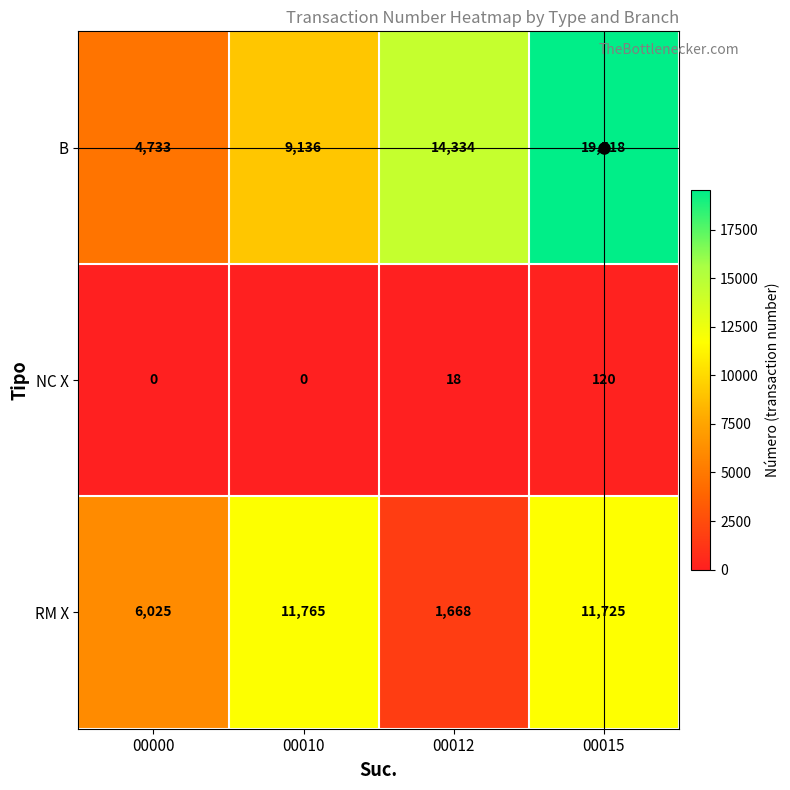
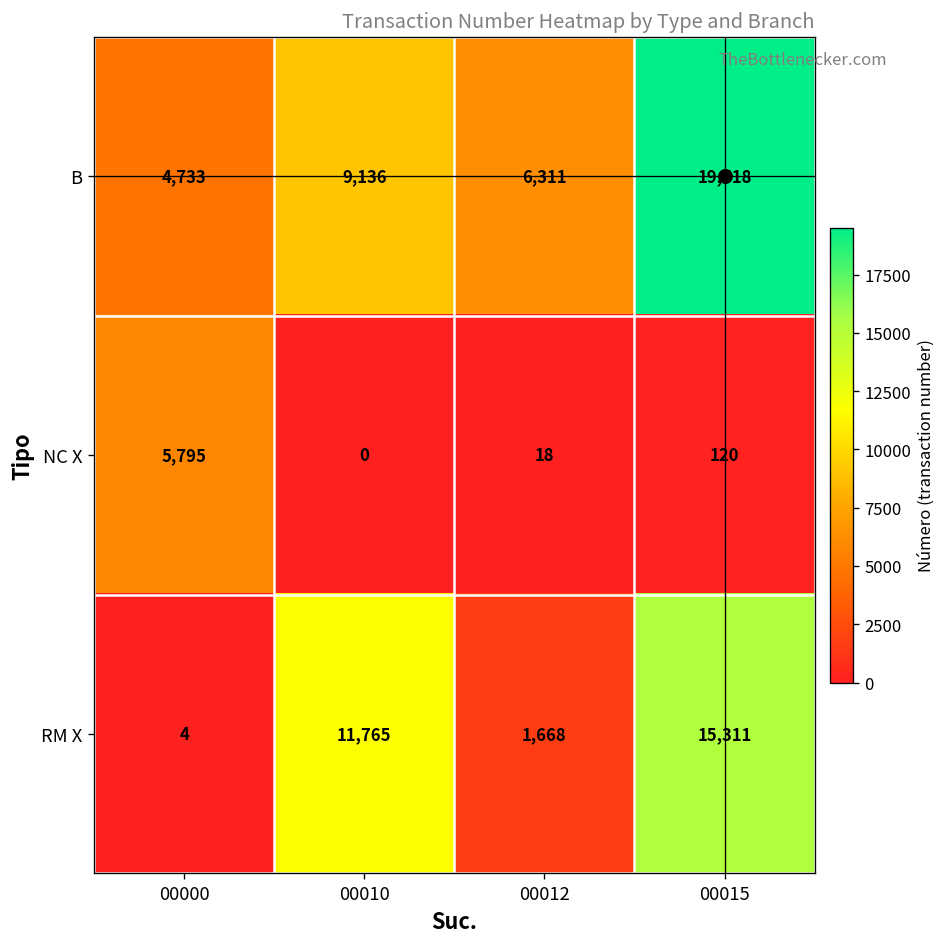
B, 00012: 14,334 -> 6,311
NC X, 00000: 0 -> 5,795
RM X, 00000: 6,025 -> 4
RM X, 00015: 11,725 -> 15,311
